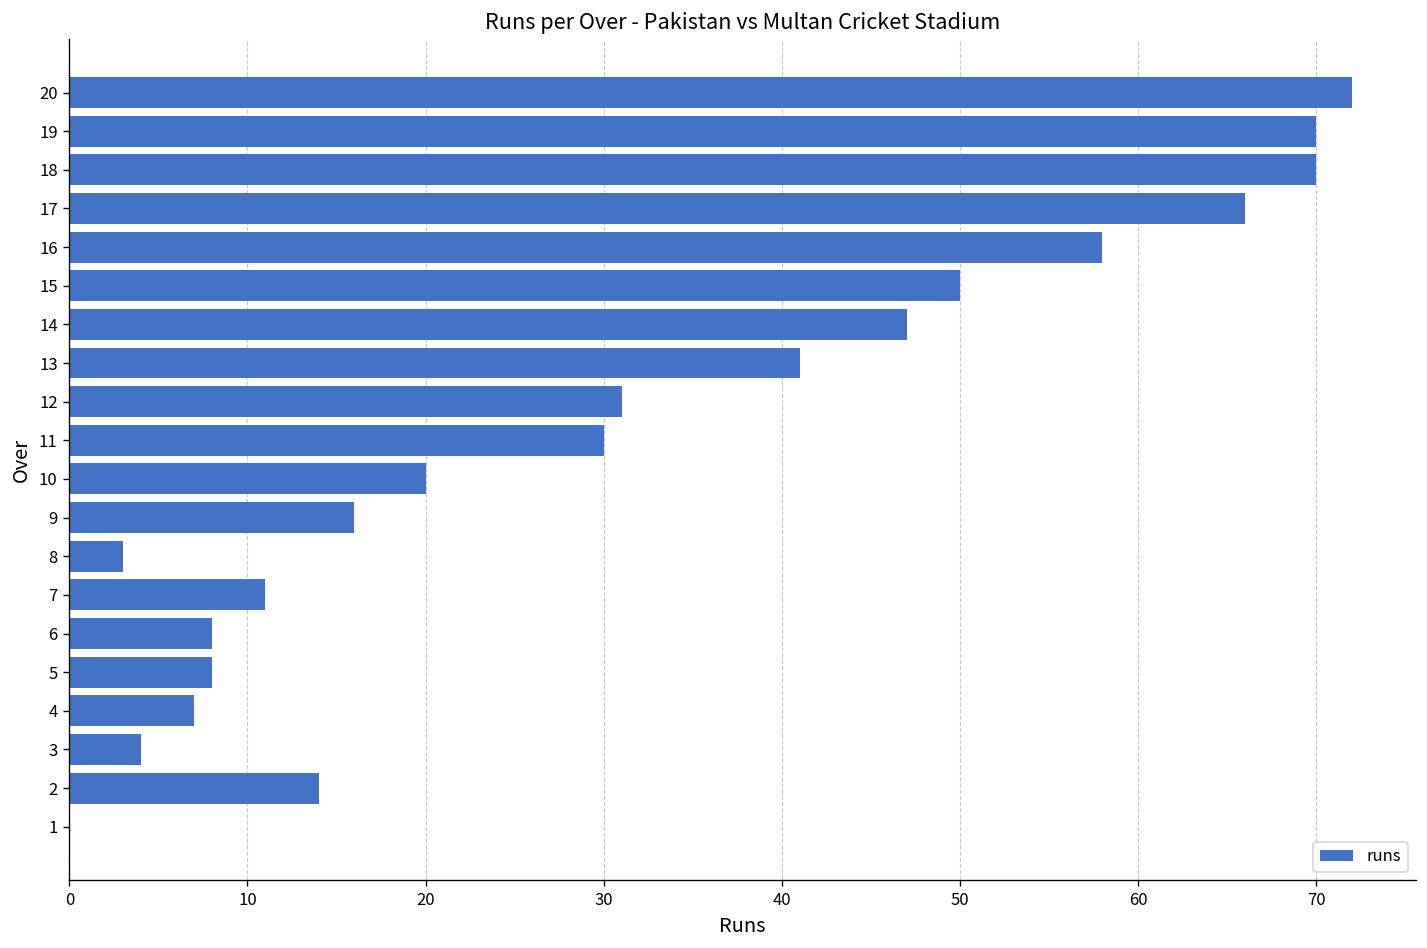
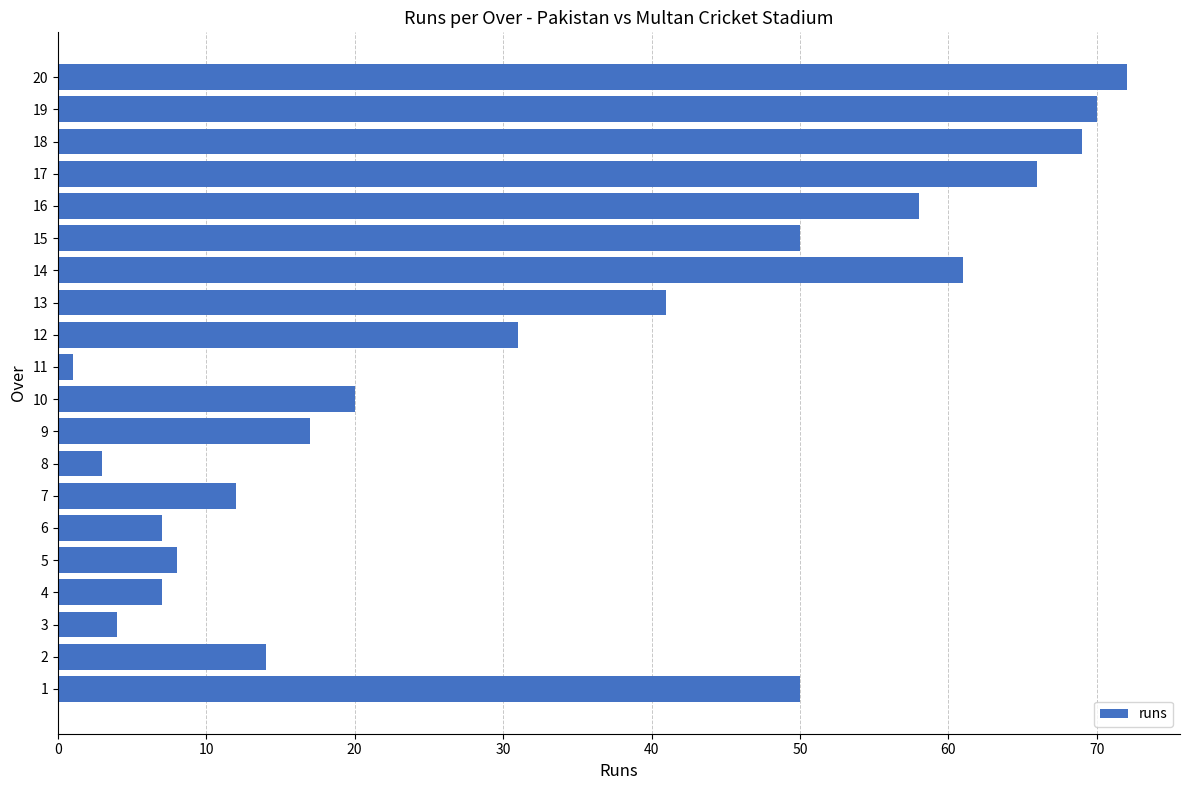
18: 70 -> 69
14: 47 -> 61
11: 30 -> 1
9: 16 -> 17
7: 11 -> 12
6: 8 -> 7
1: 0 -> 50
